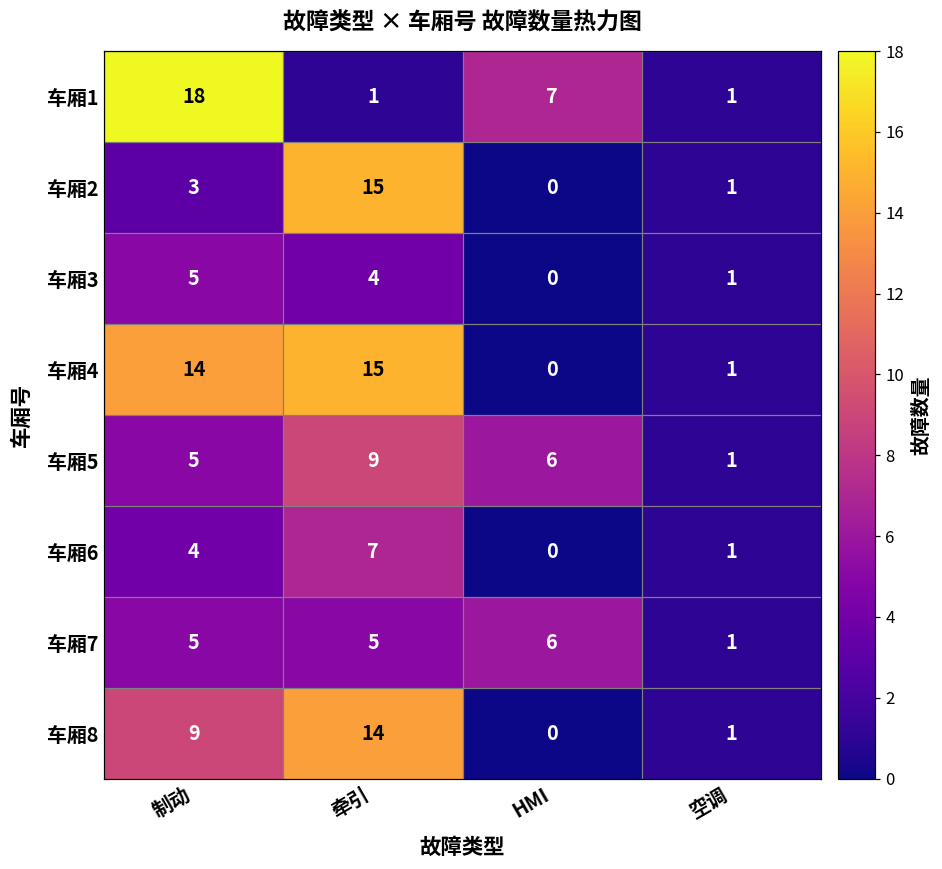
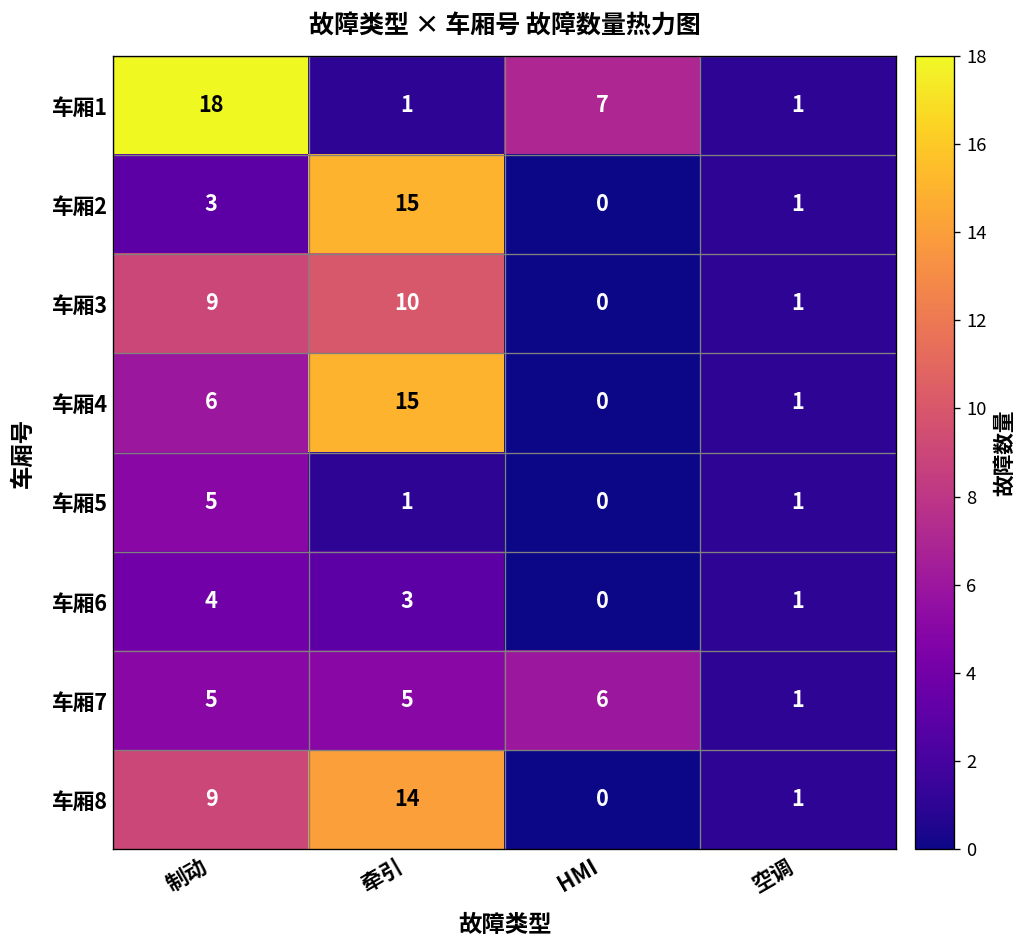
车厢3, 制动: 5 -> 9
车厢3, 牵引: 4 -> 10
车厢4, 制动: 14 -> 6
车厢5, 牵引: 9 -> 1
车厢5, HMI: 6 -> 0
车厢6, 牵引: 7 -> 3
